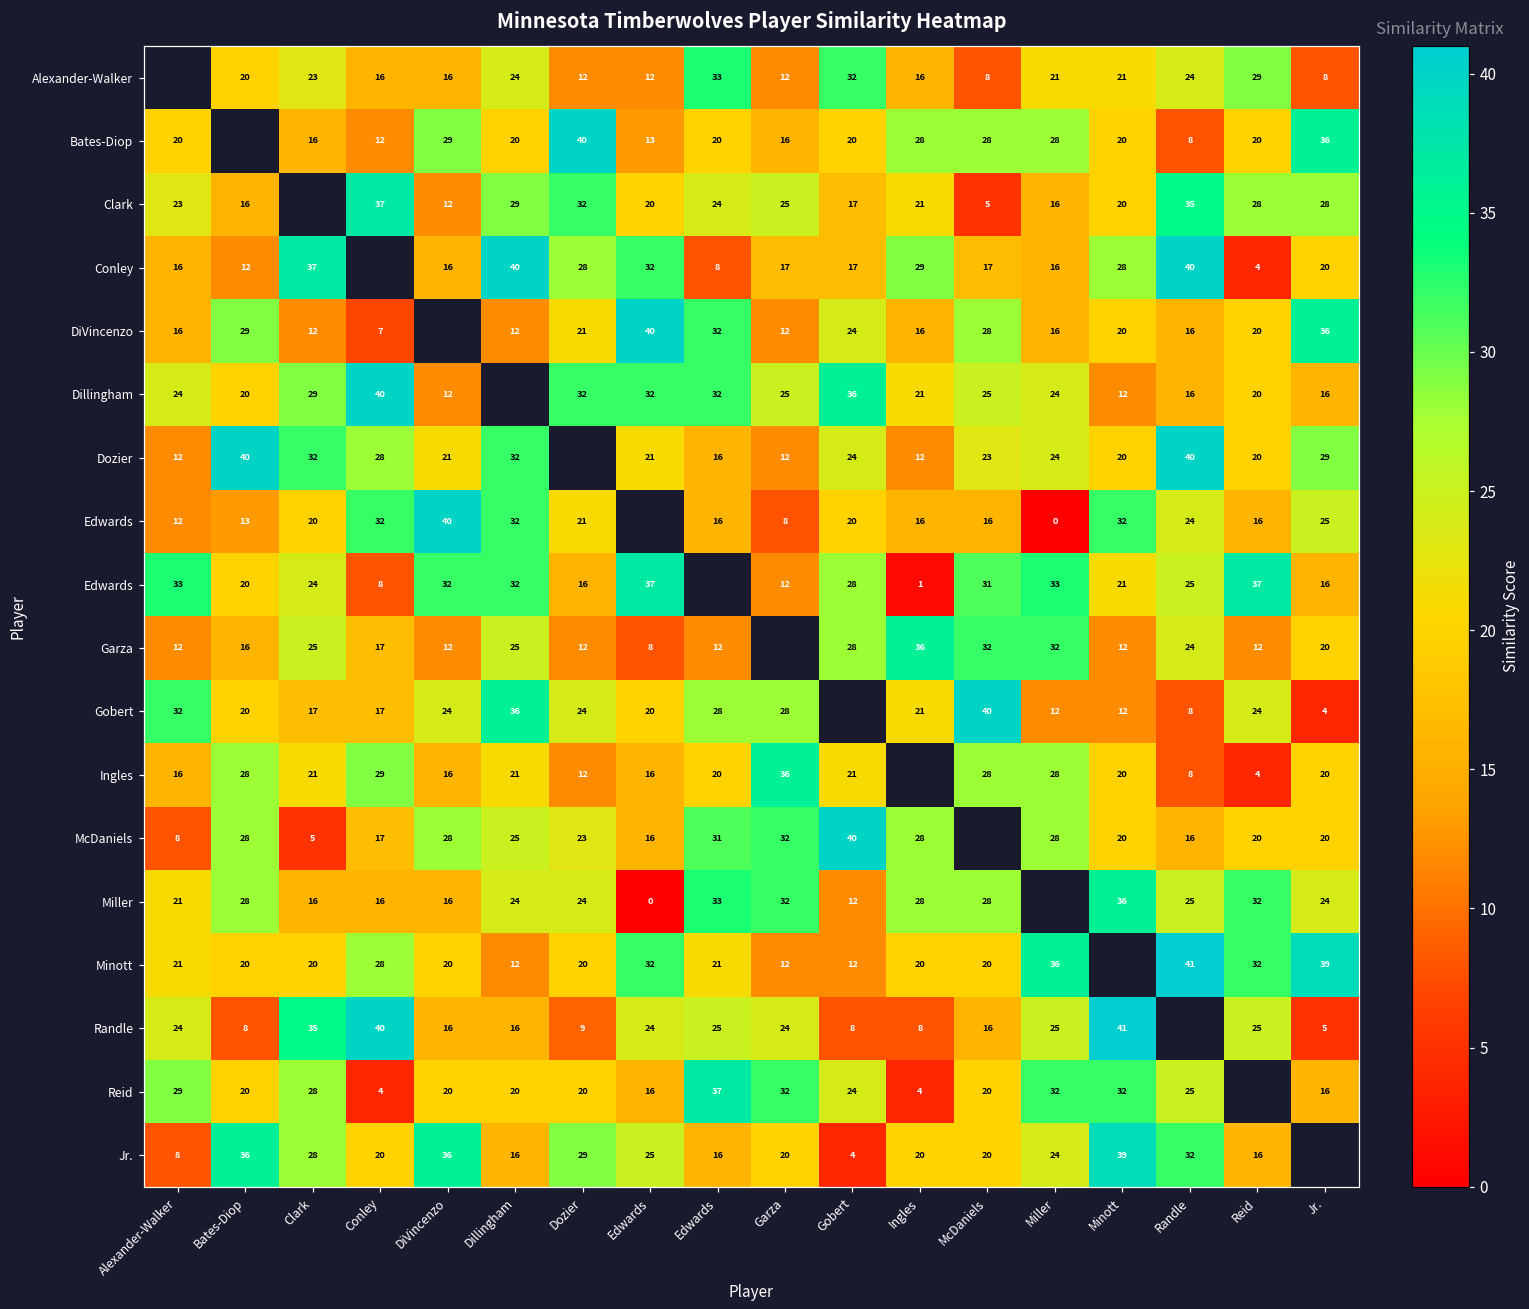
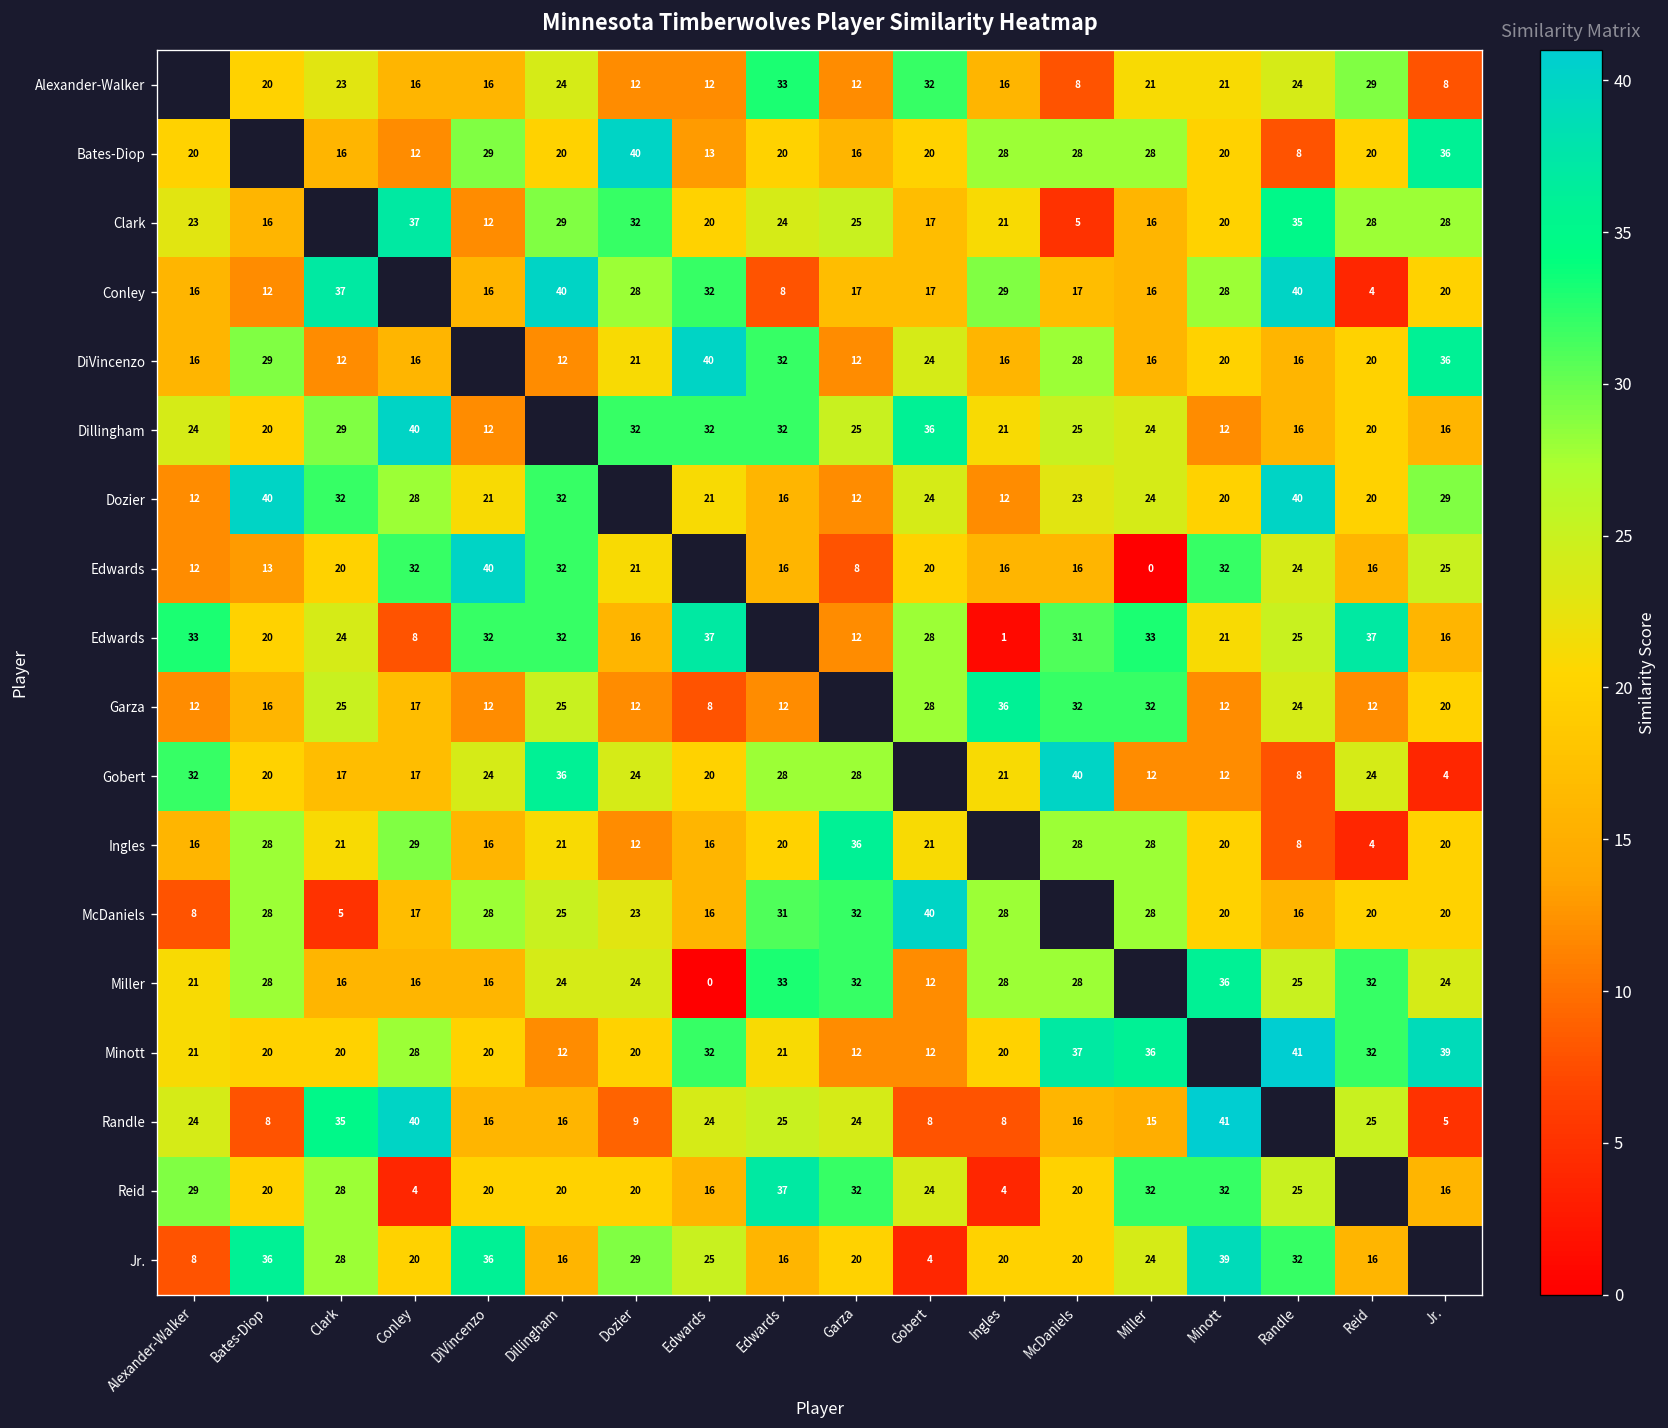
DiVincenzo, Conley: 7 -> 16
Minott, McDaniels: 20 -> 37
Randle, Miller: 25 -> 15
